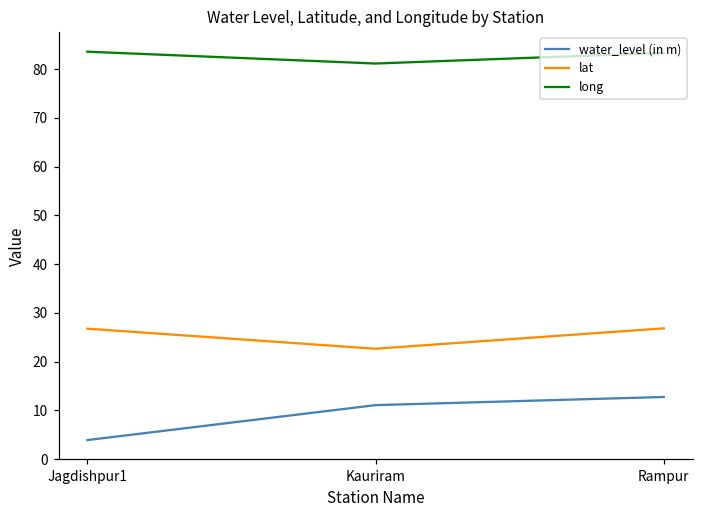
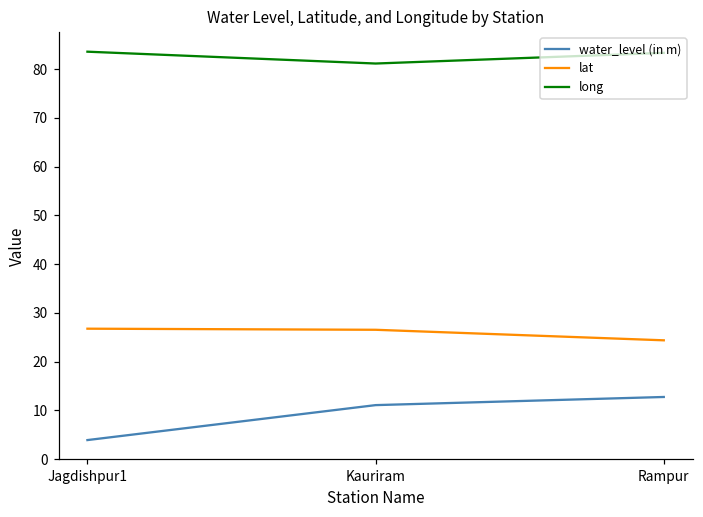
lat, Kauriram: 23 -> 27
lat, Rampur: 27 -> 24
